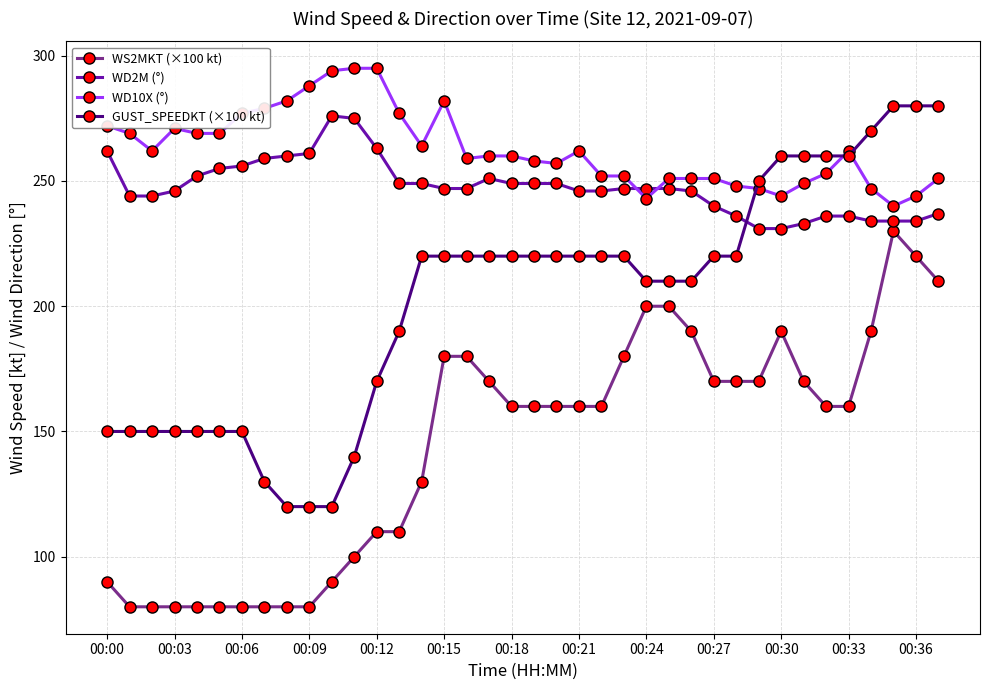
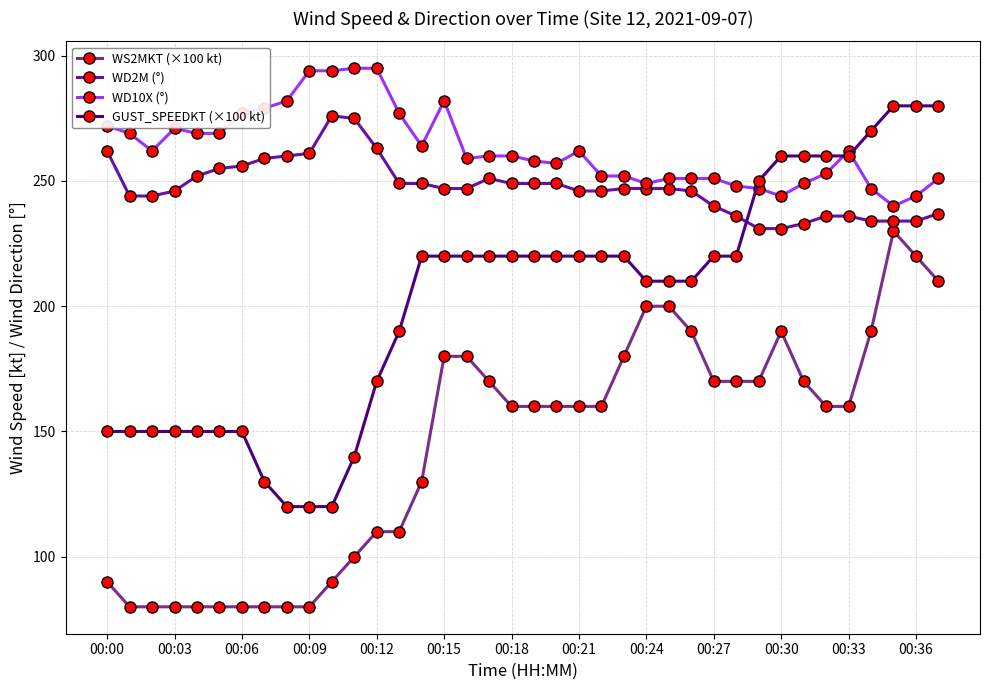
WD10X (°), 00:09: 288 -> 294
WD10X (°), 00:24: 243 -> 249
